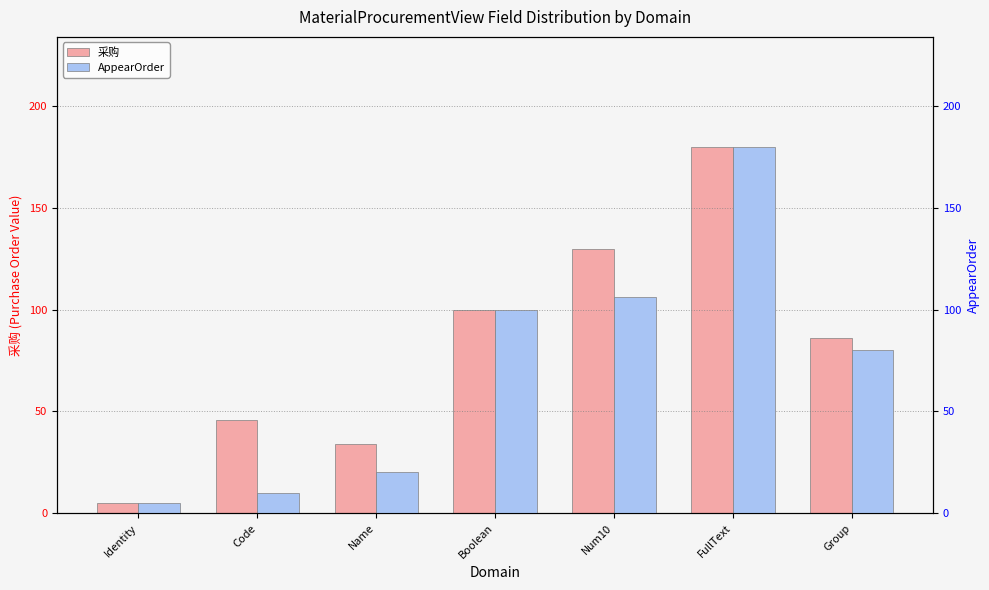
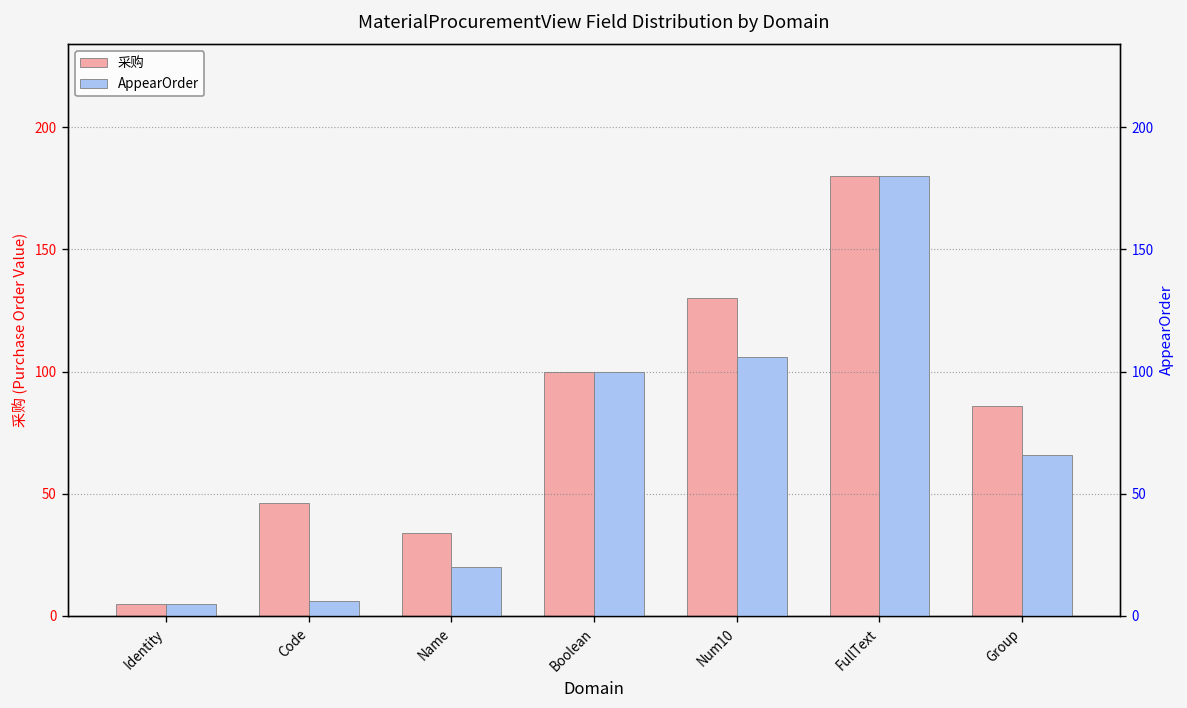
AppearOrder, Code: 10 -> 6
AppearOrder, Group: 80 -> 66
